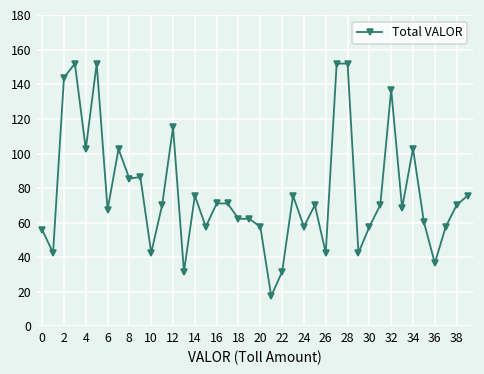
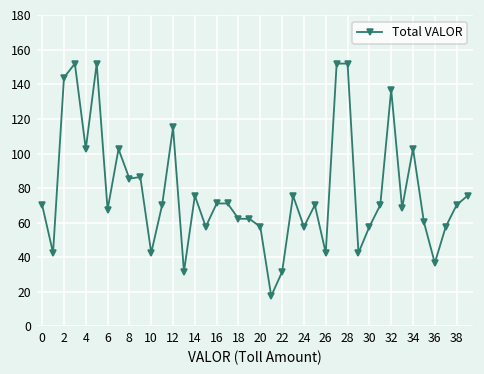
0: 56 -> 70
